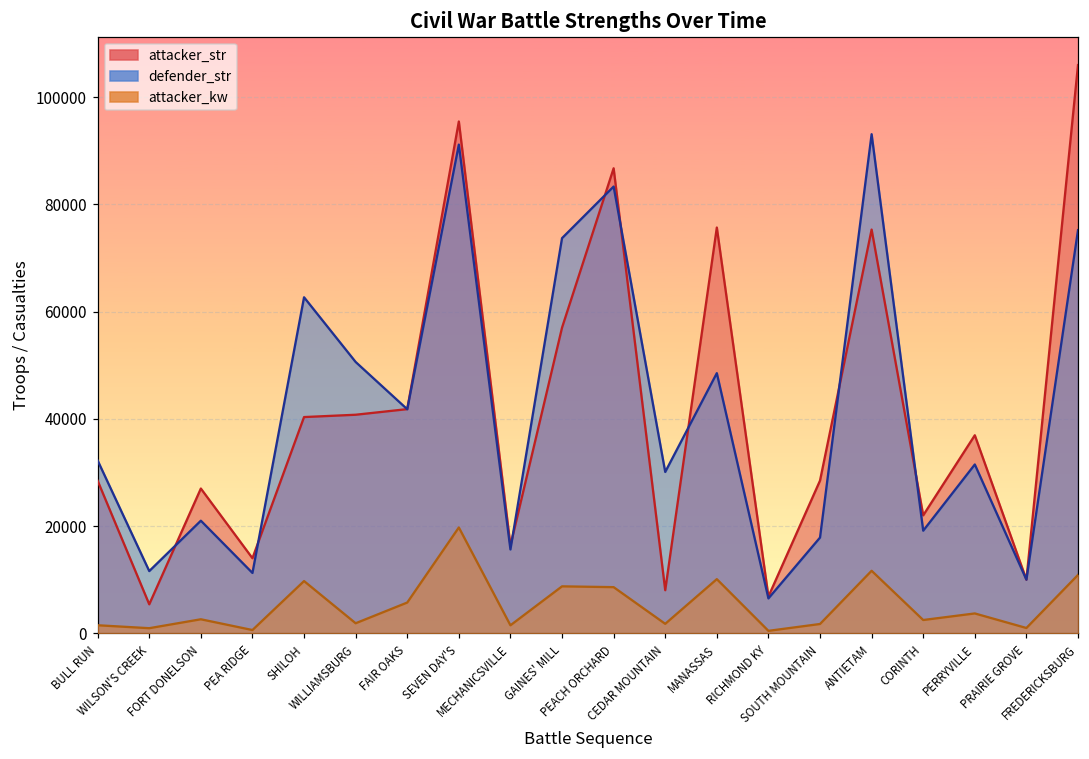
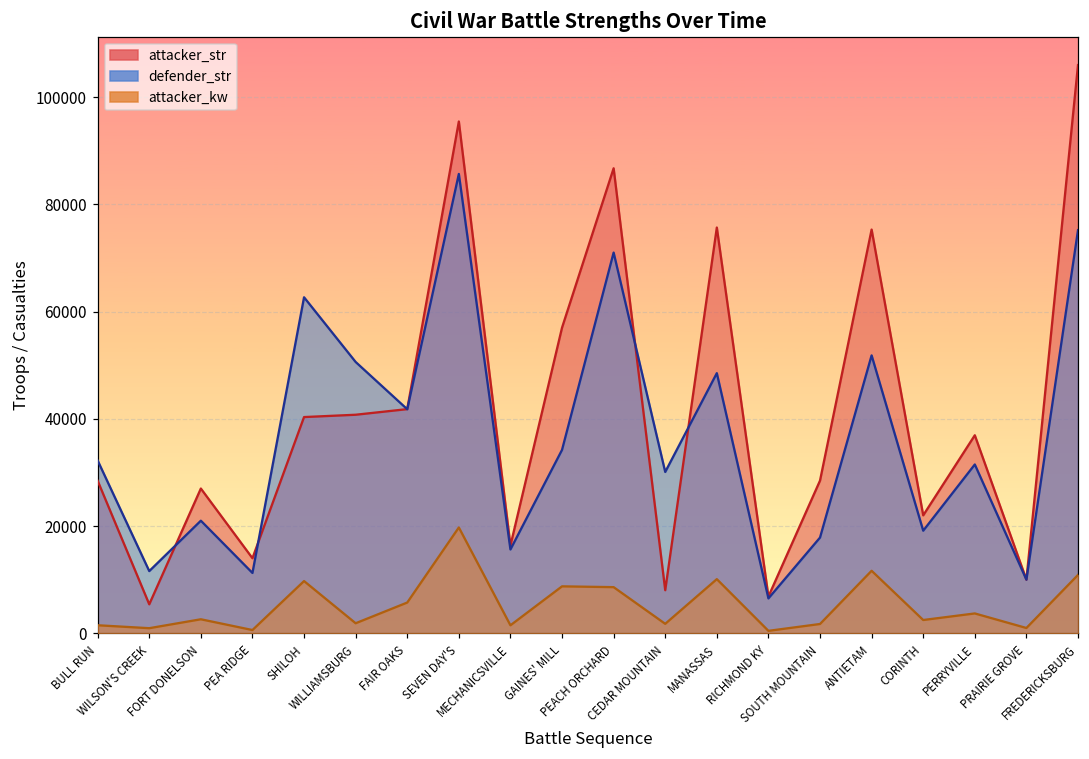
defender_str, SEVEN DAY'S: 91000 -> 86000
defender_str, GAINES' MILL: 74000 -> 34000
defender_str, PEACH ORCHARD: 83000 -> 71000
defender_str, ANTIETAM: 93000 -> 52000
